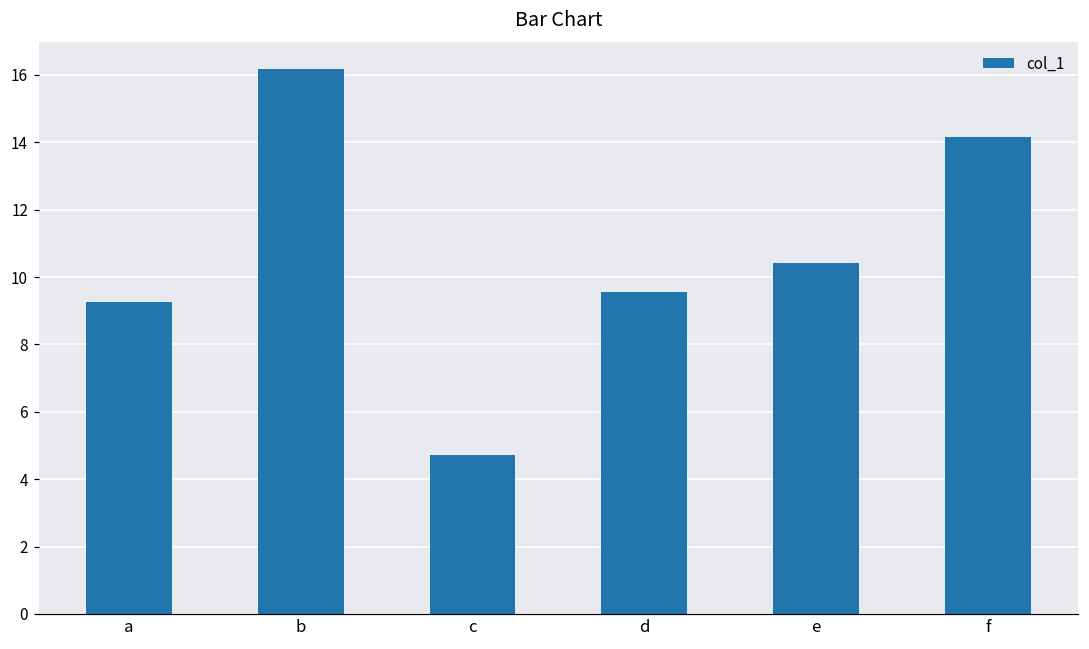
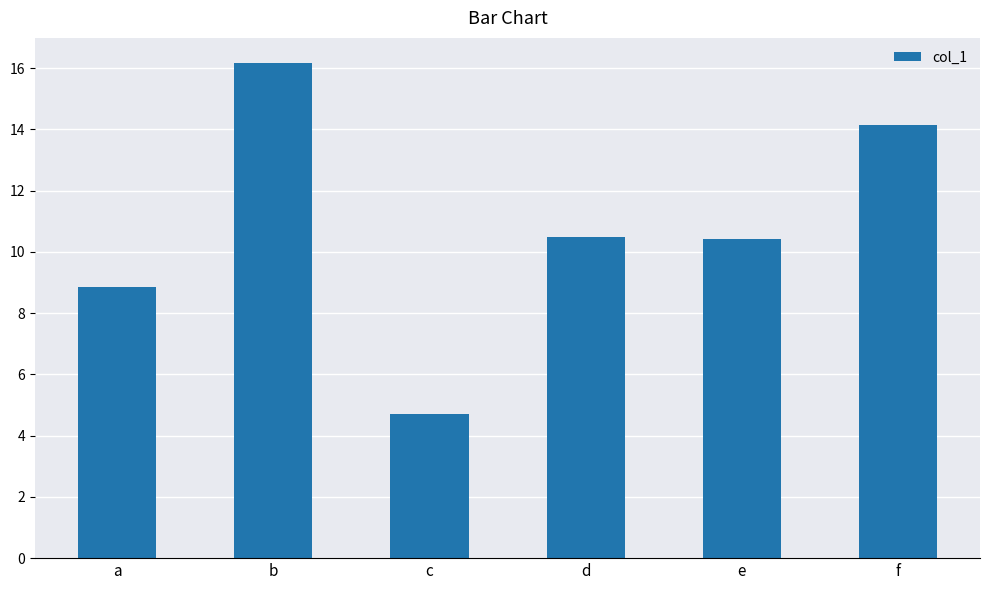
a: 9.3 -> 8.9
d: 9.6 -> 10.5
